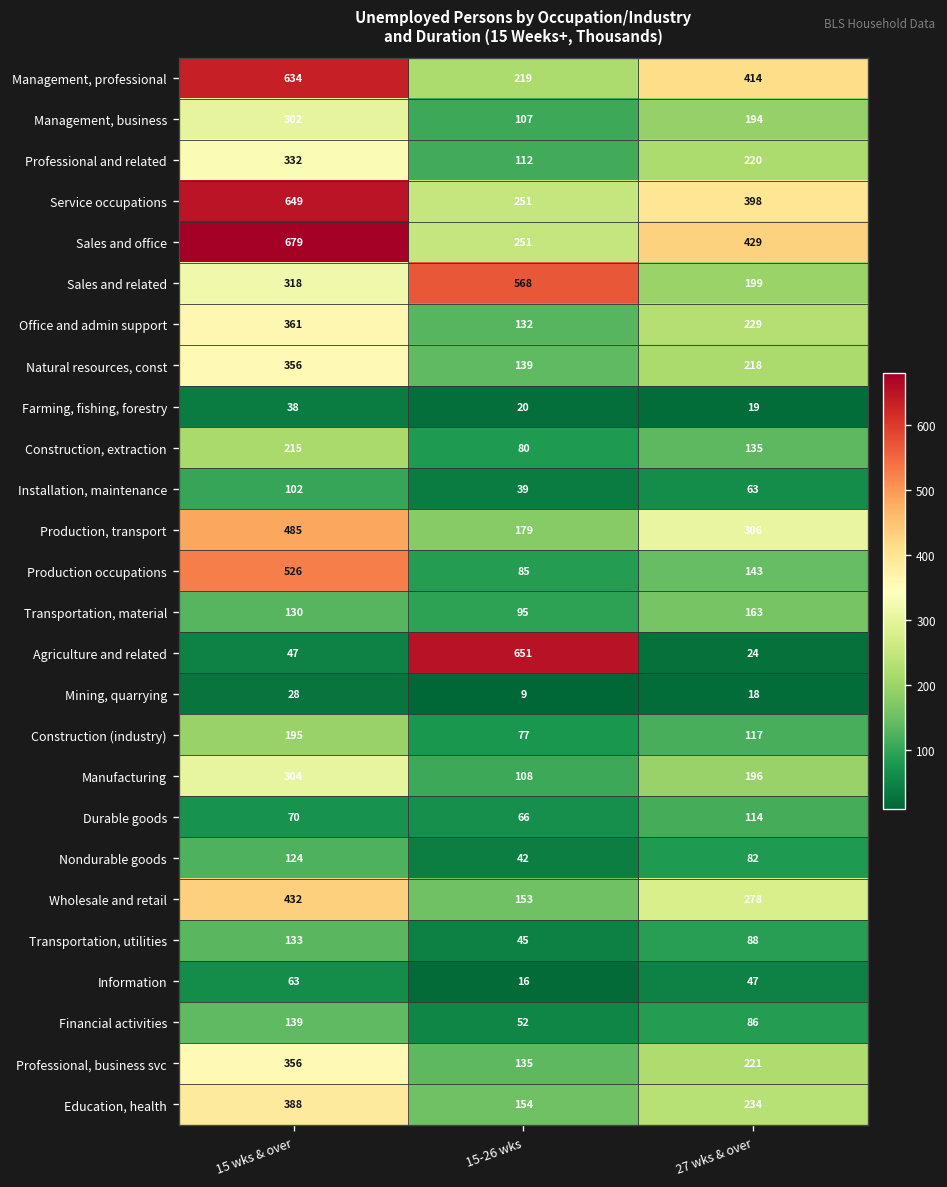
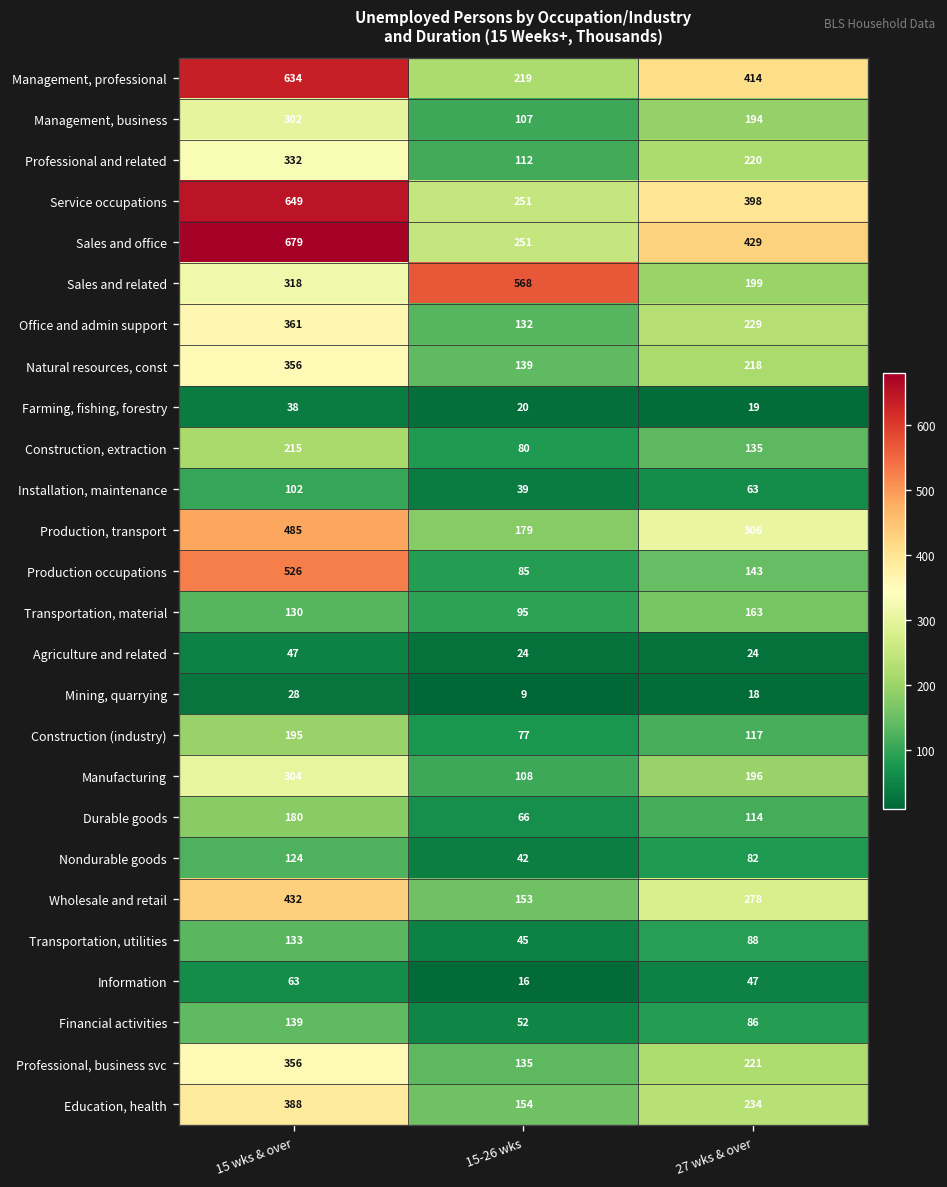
Agriculture and related, 15-26 wks: 651 -> 24
Durable goods, 15 wks & over: 70 -> 180
